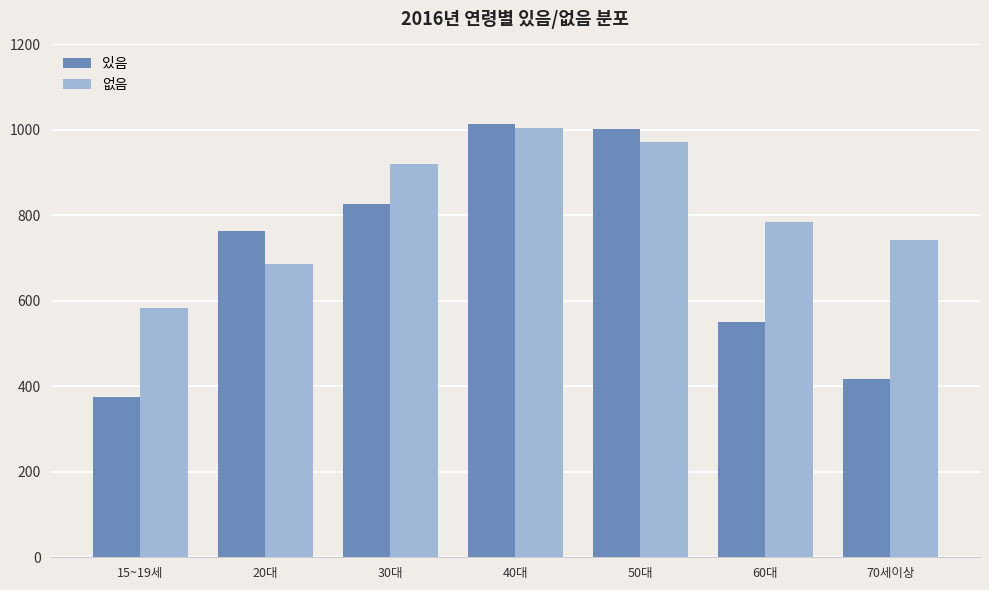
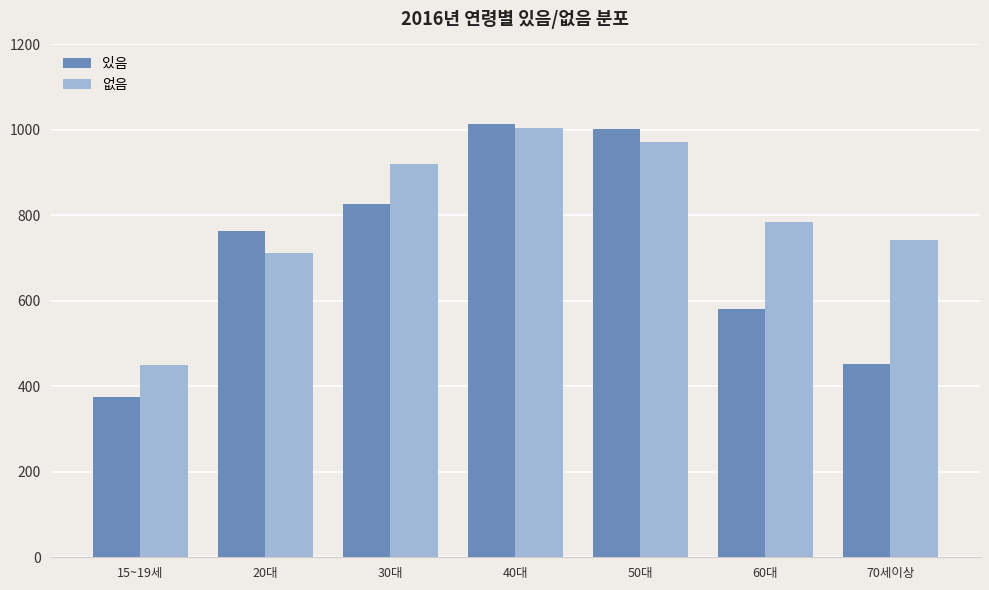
없음, 15~19세: 580 -> 450
없음, 20대: 690 -> 710
있음, 60대: 550 -> 580
있음, 70세이상: 420 -> 450
